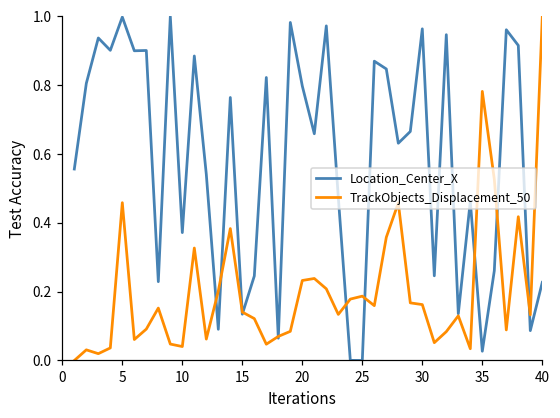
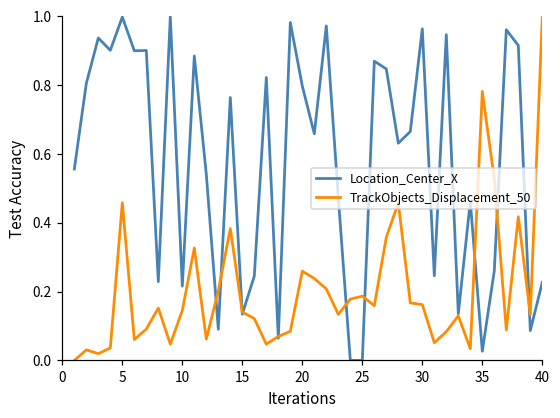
Location_Center_X, 10: 0.37 -> 0.22
TrackObjects_Displacement_50, 10: 0.04 -> 0.15
TrackObjects_Displacement_50, 20: 0.23 -> 0.26
